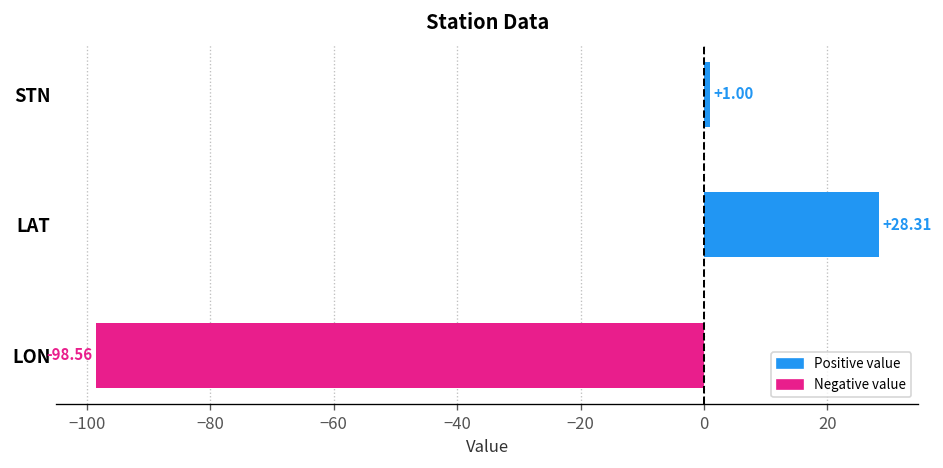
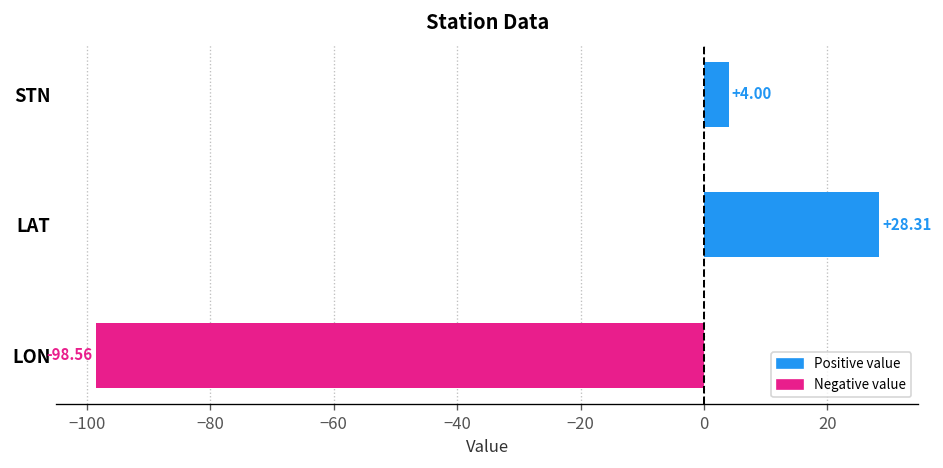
STN: +1.00 -> +4.00
